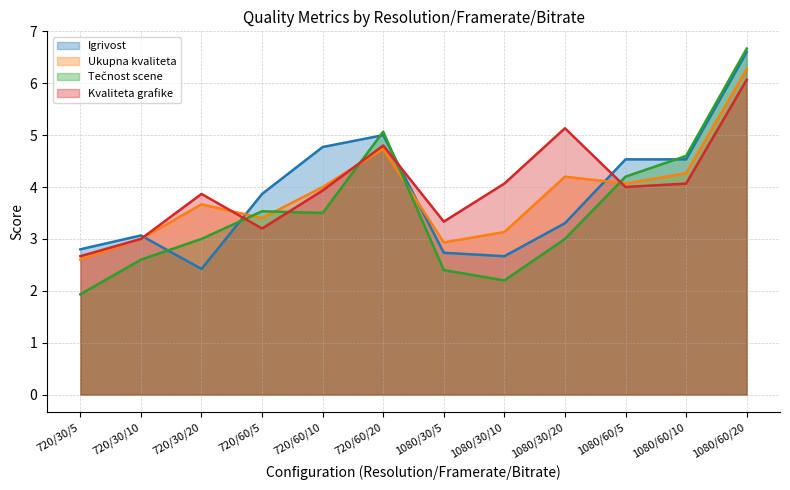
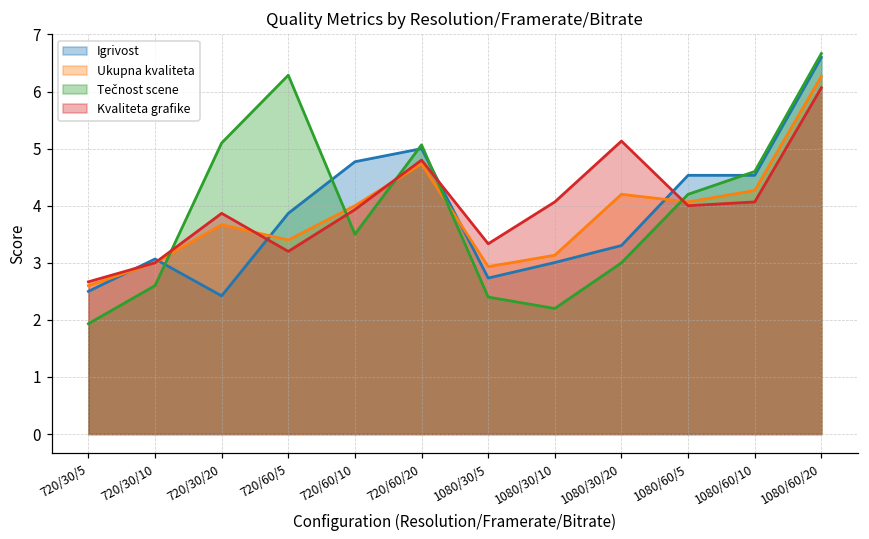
Igrivost, 720/30/5: 2.8 -> 2.5
Tečnost scene, 720/30/20: 3.0 -> 5.1
Tečnost scene, 720/60/5: 3.5 -> 6.3
Igrivost, 1080/30/10: 2.7 -> 3.0
